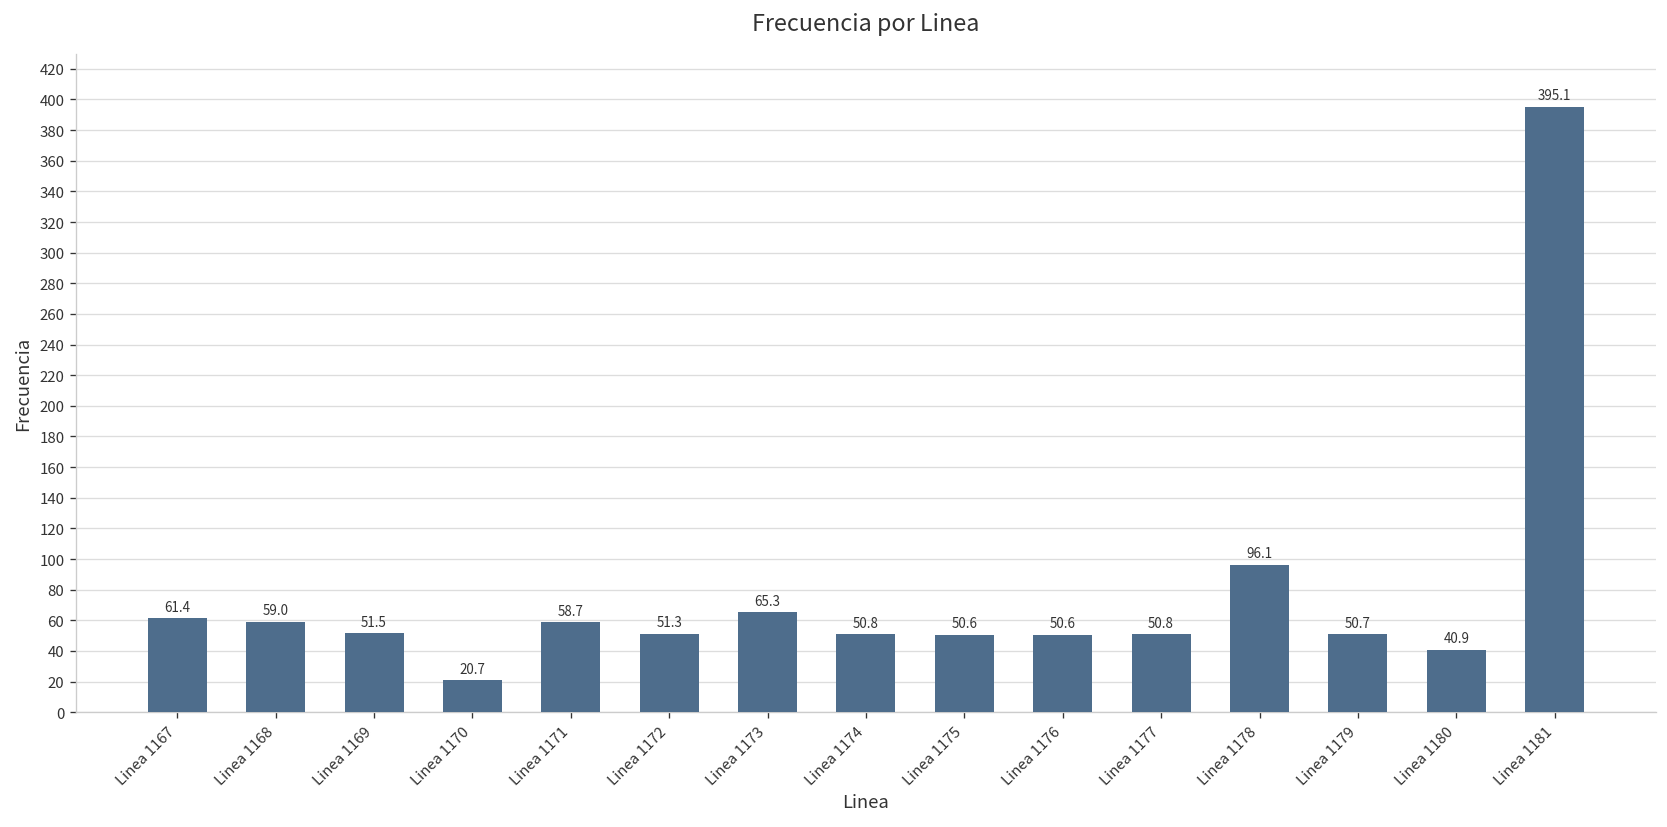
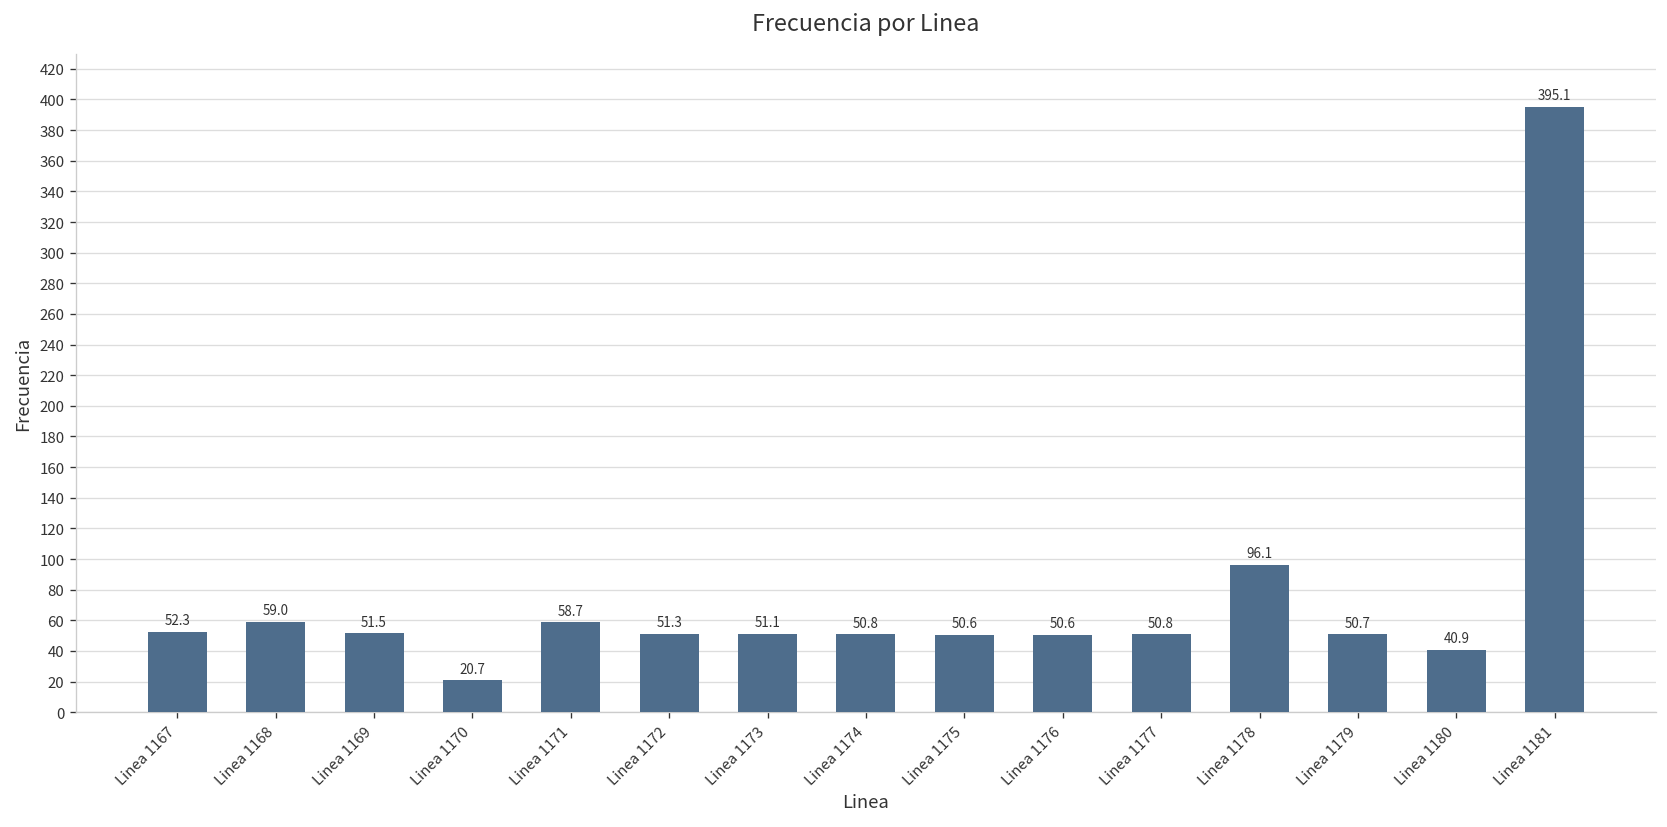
Linea 1167: 61.4 -> 52.3
Linea 1173: 65.3 -> 51.1
